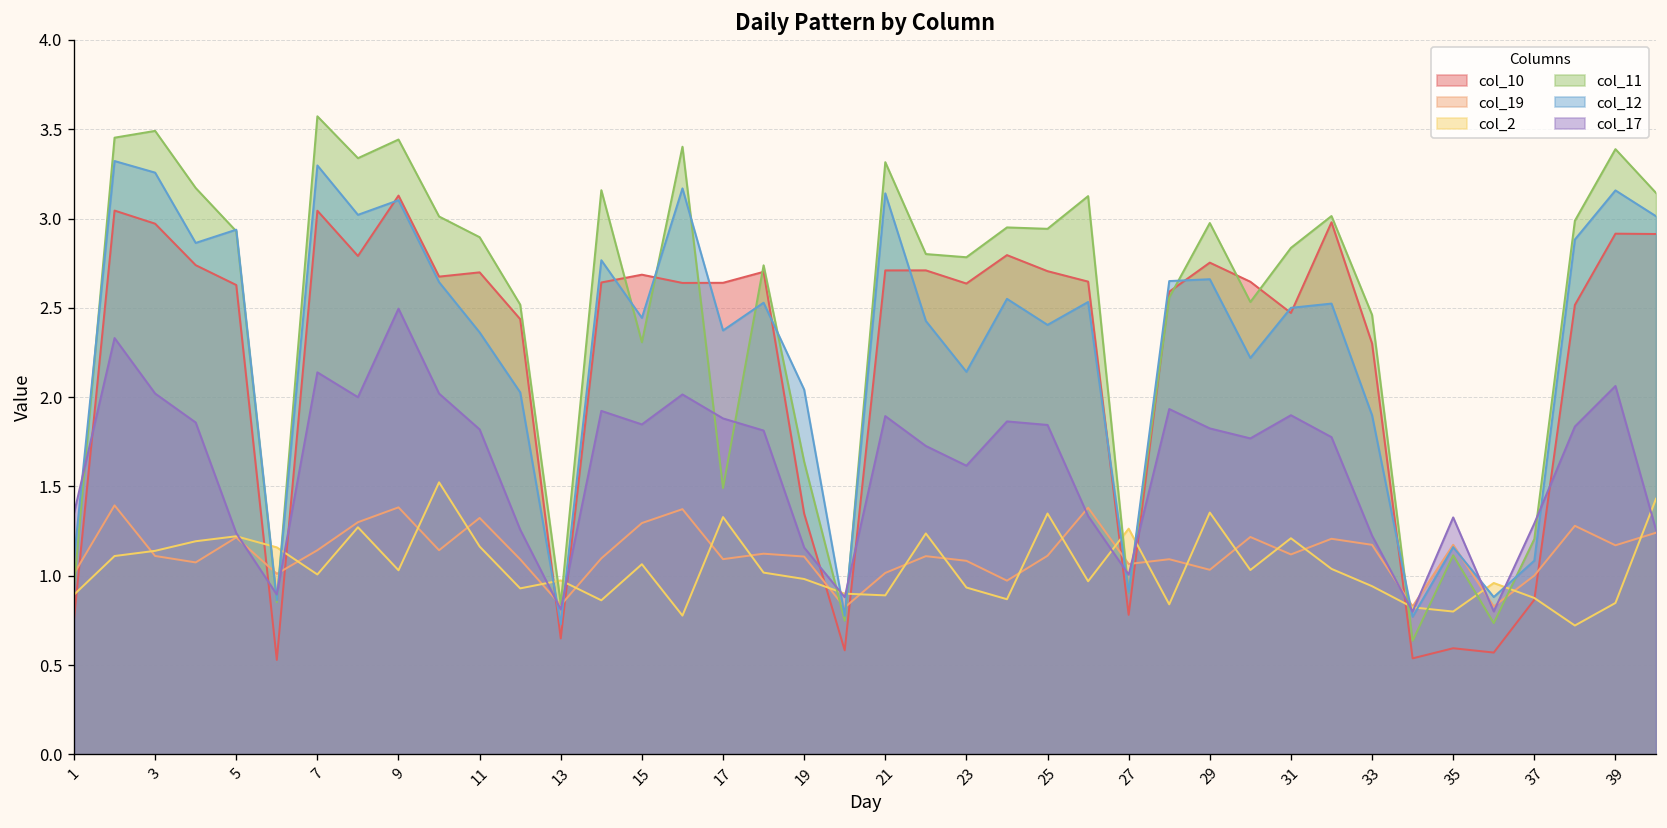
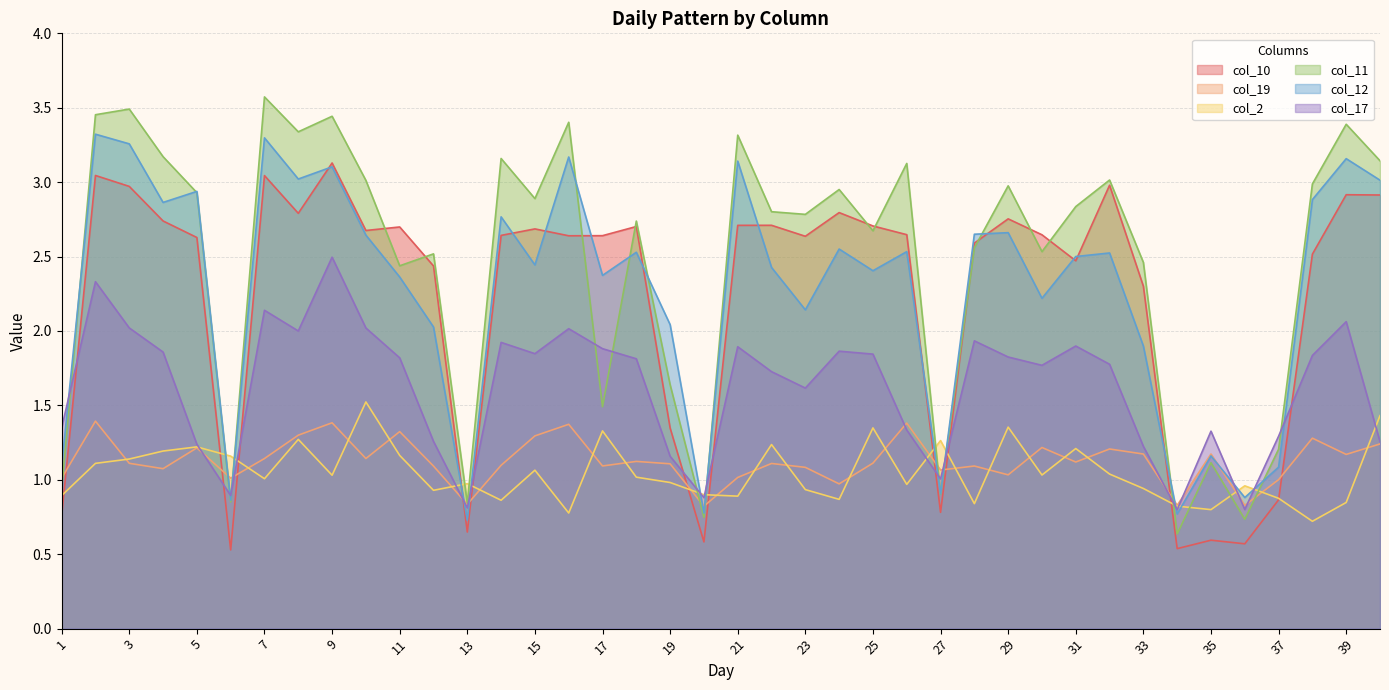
col_11, 11: 2.90 -> 2.44
col_11, 15: 2.31 -> 2.89
col_11, 25: 2.94 -> 2.67
